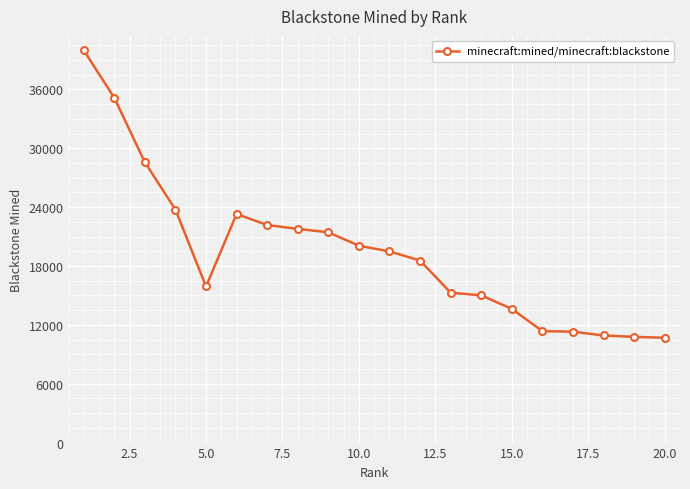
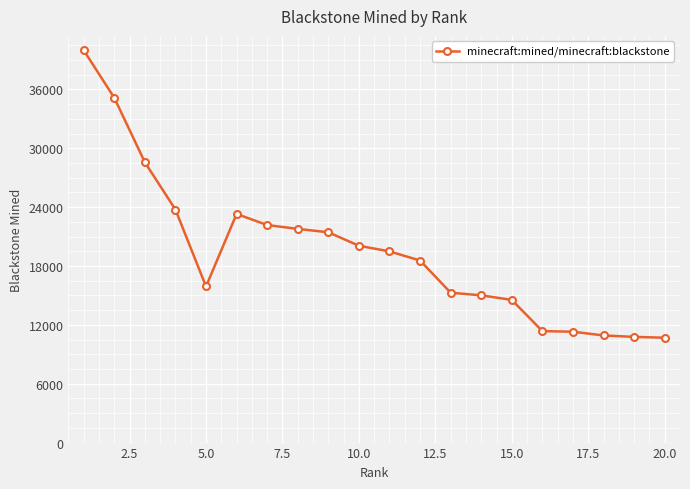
15.0: 14000 -> 15000
